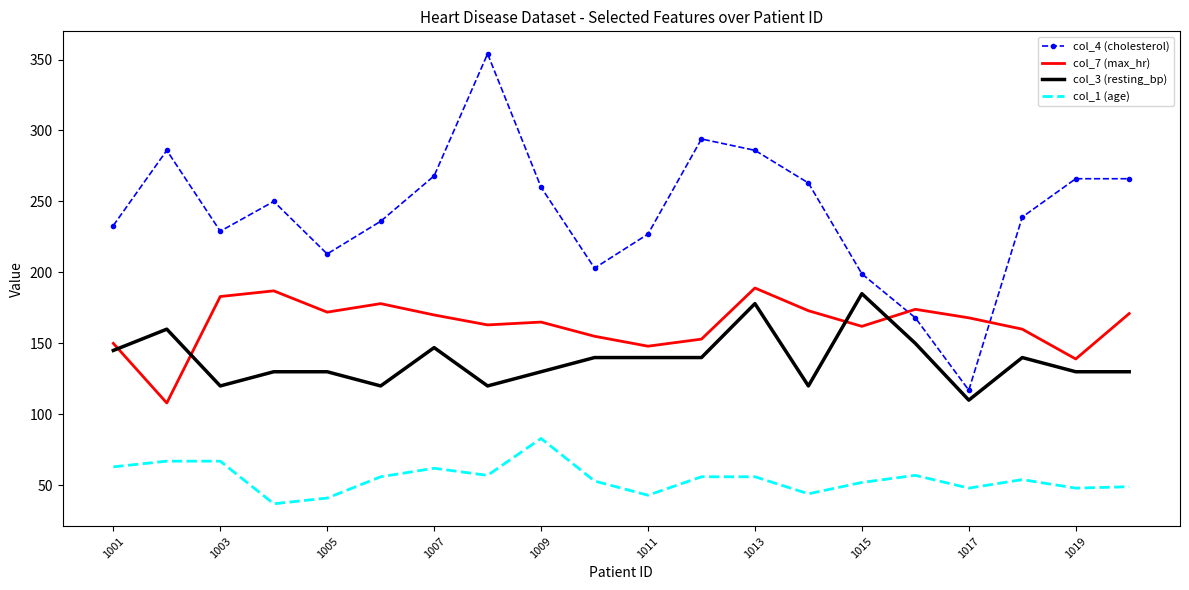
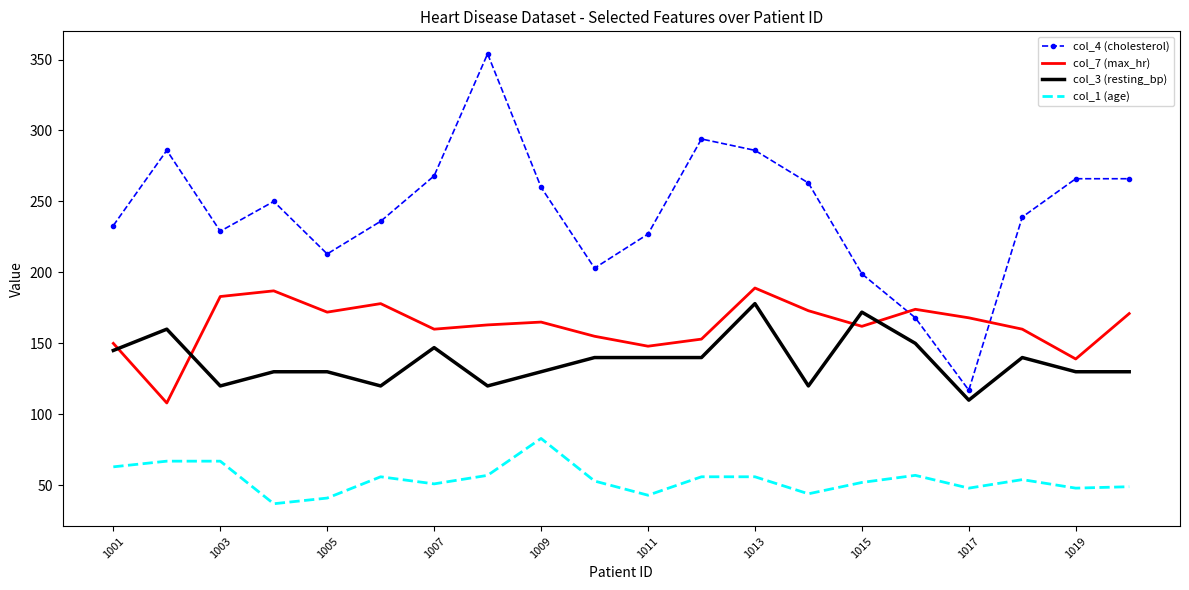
col_7 (max_hr), 1007: 170 -> 160
col_1 (age), 1007: 62 -> 51
col_3 (resting_bp), 1015: 185 -> 172
